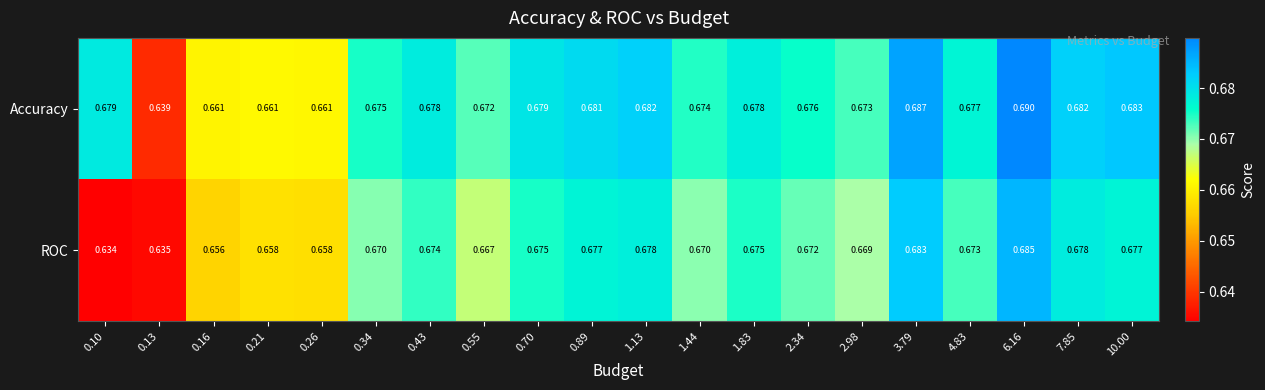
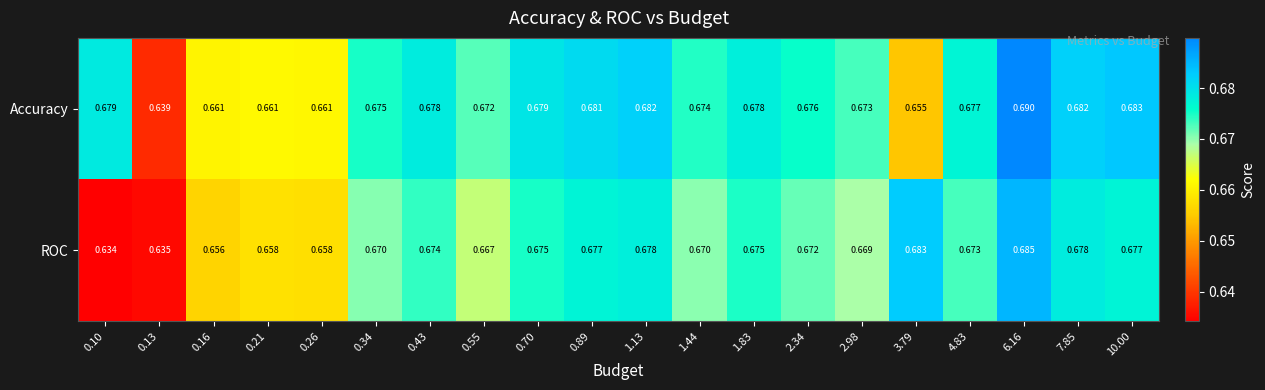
Accuracy, 3.79: 0.687 -> 0.655
